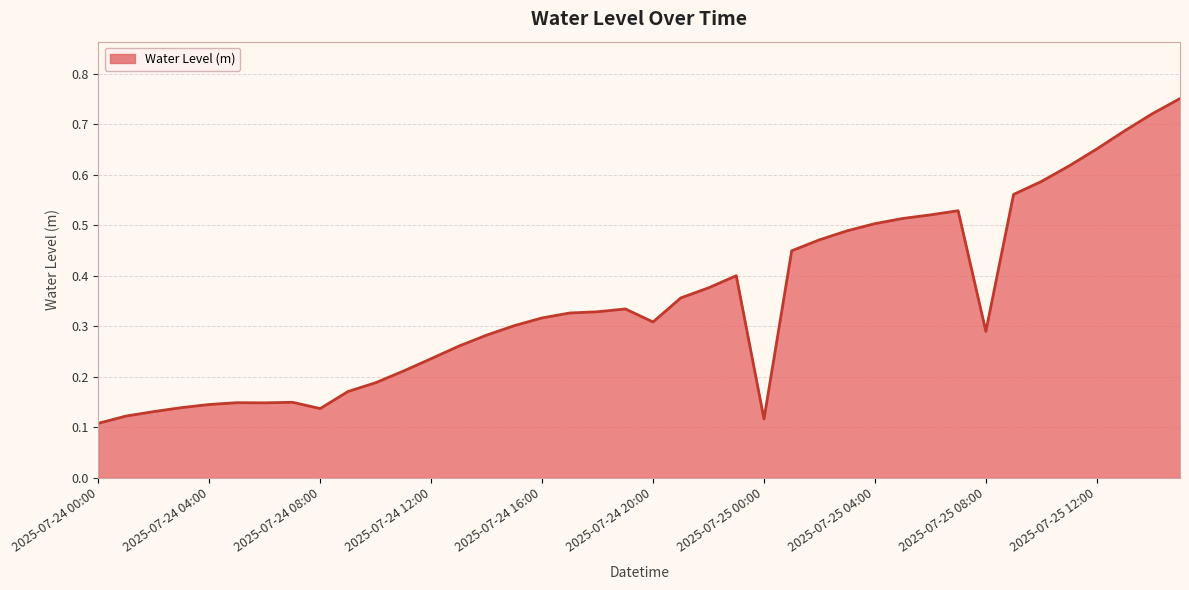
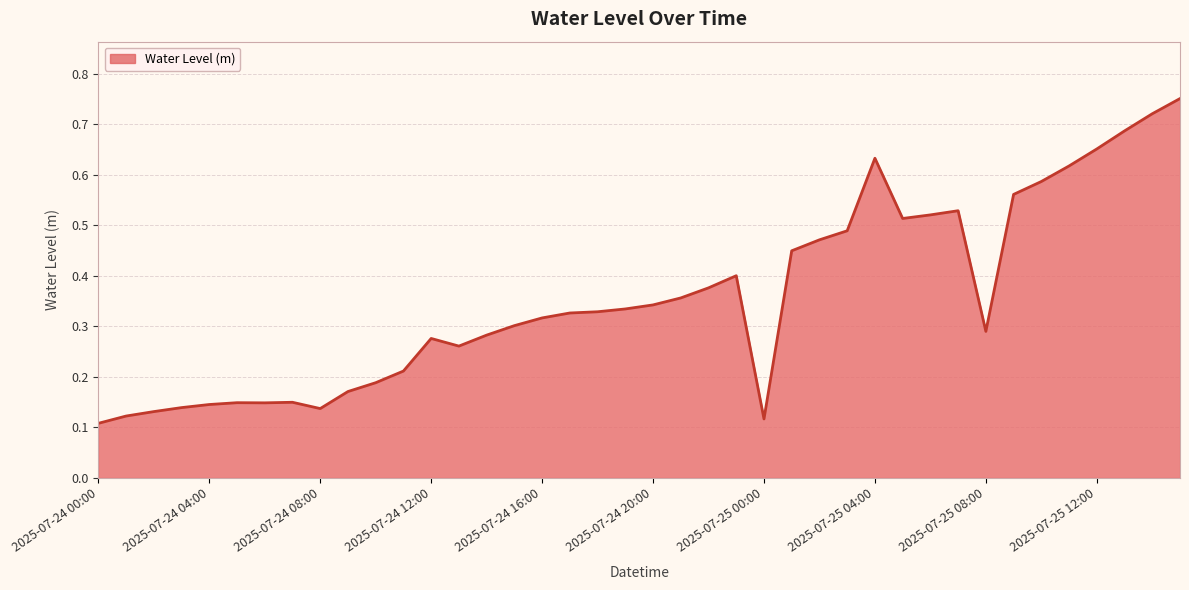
2025-07-24 12:00: 0.24 -> 0.28
2025-07-24 20:00: 0.31 -> 0.34
2025-07-25 04:00: 0.50 -> 0.63
